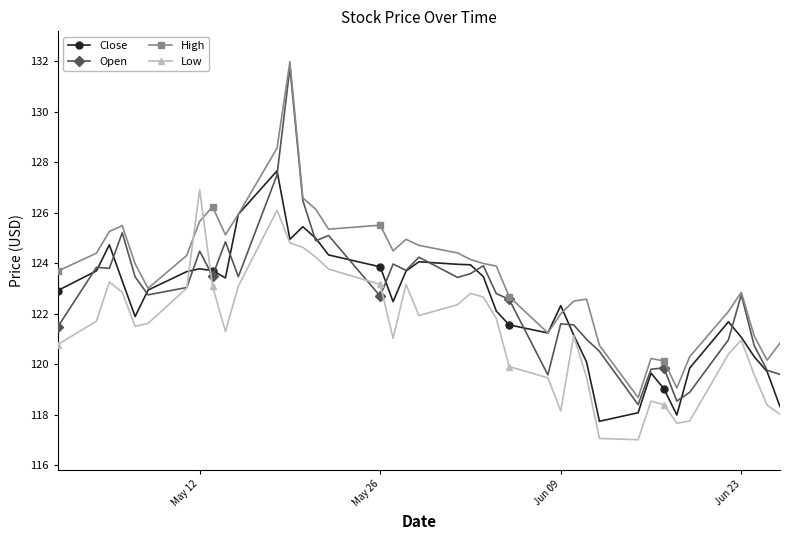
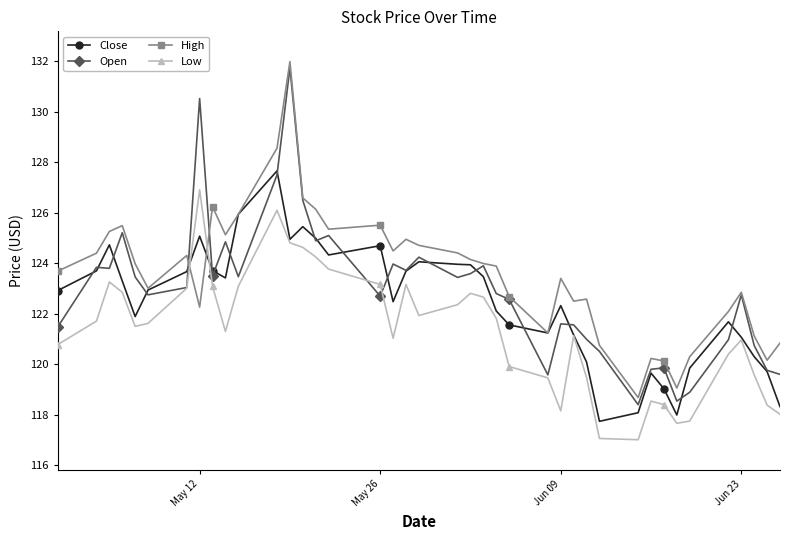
Close, May 12: 123.8 -> 125.1
Open, May 12: 124.5 -> 130.5
High, May 12: 125.7 -> 122.3
Close, May 26: 123.9 -> 124.7
High, Jun 09: 122.0 -> 123.4
